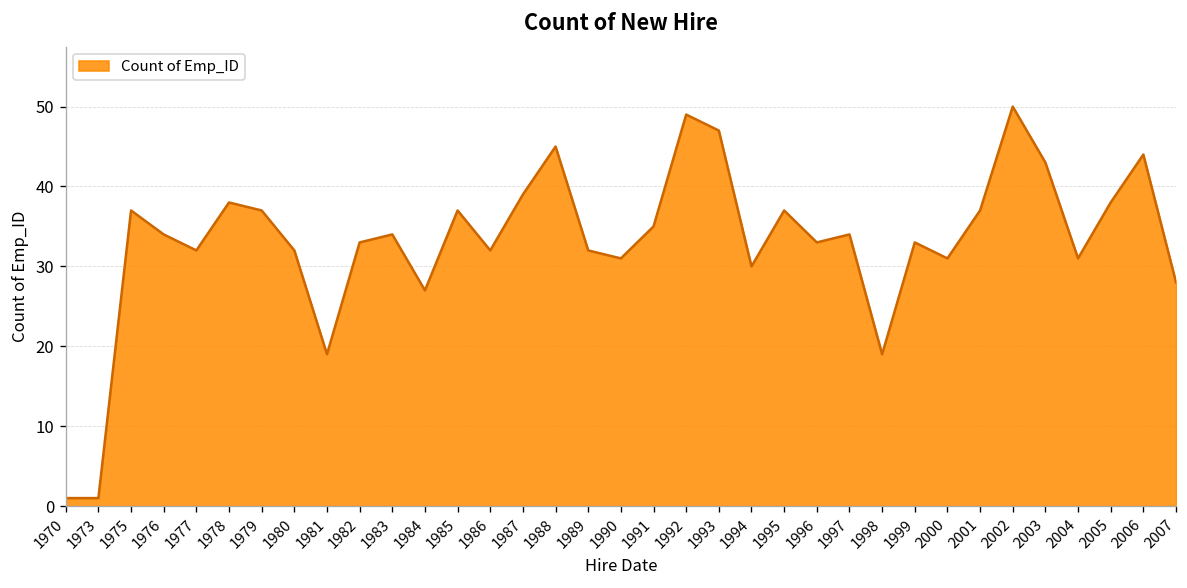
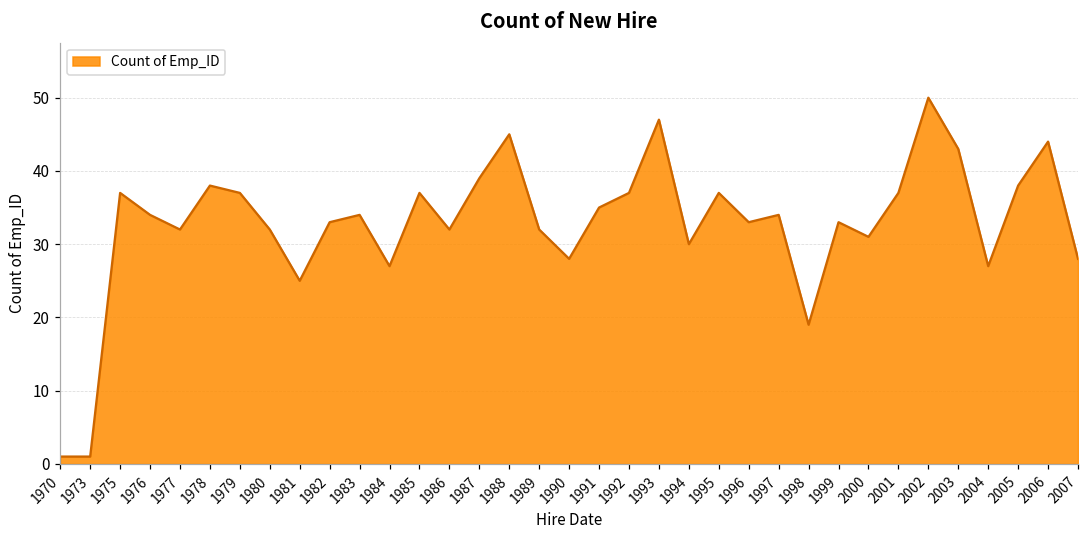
1981: 19 -> 25
1990: 31 -> 28
1992: 49 -> 37
2004: 31 -> 27
